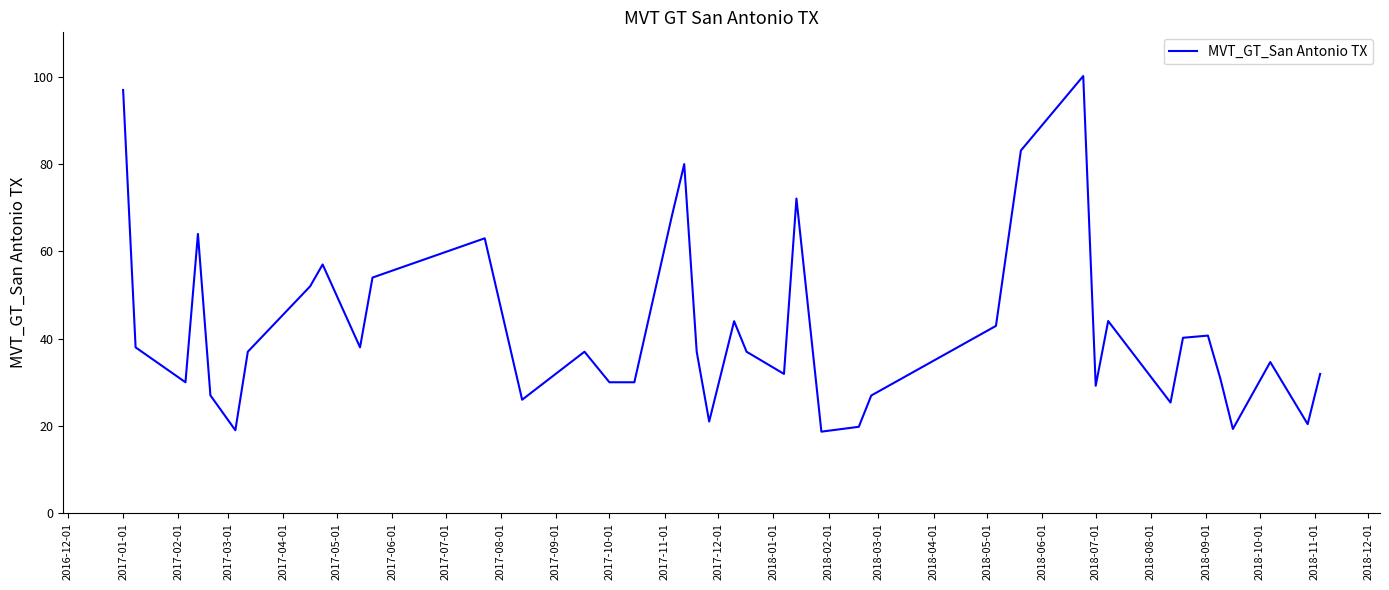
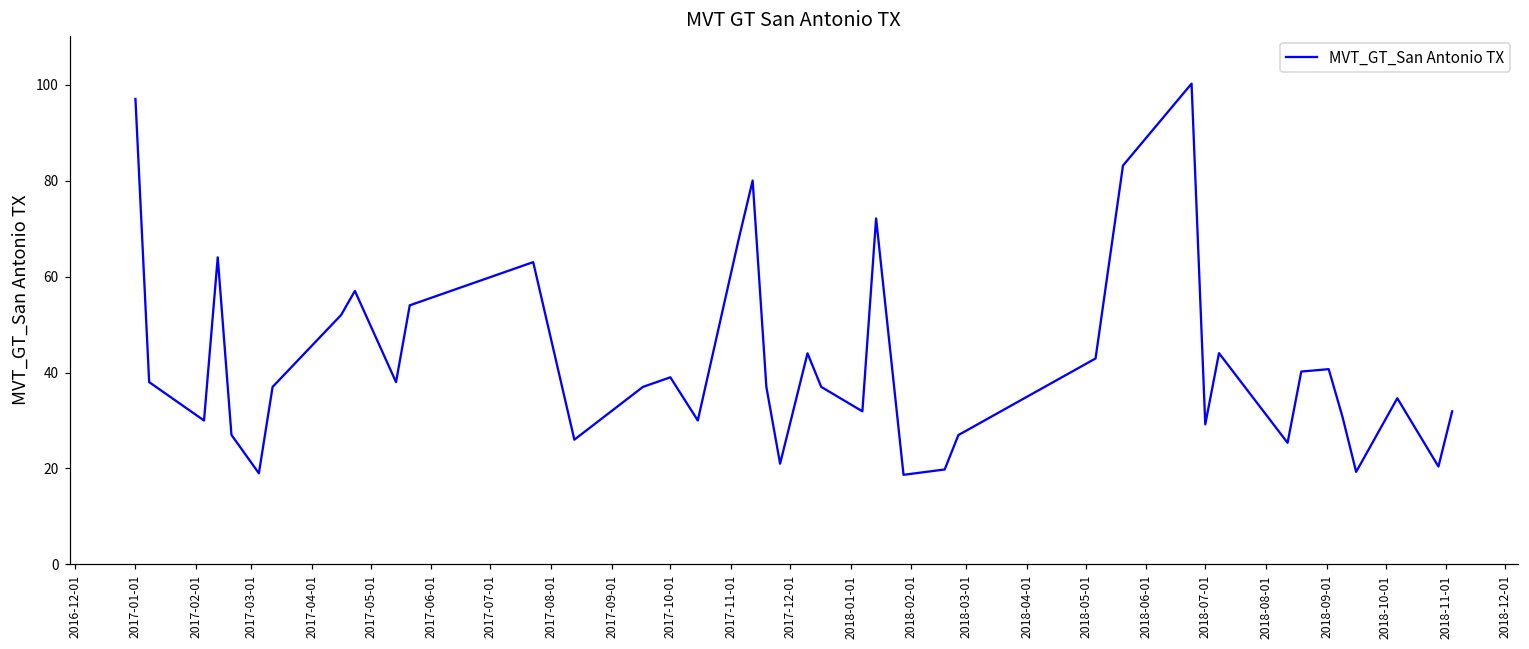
2017-10-01: 30 -> 39
